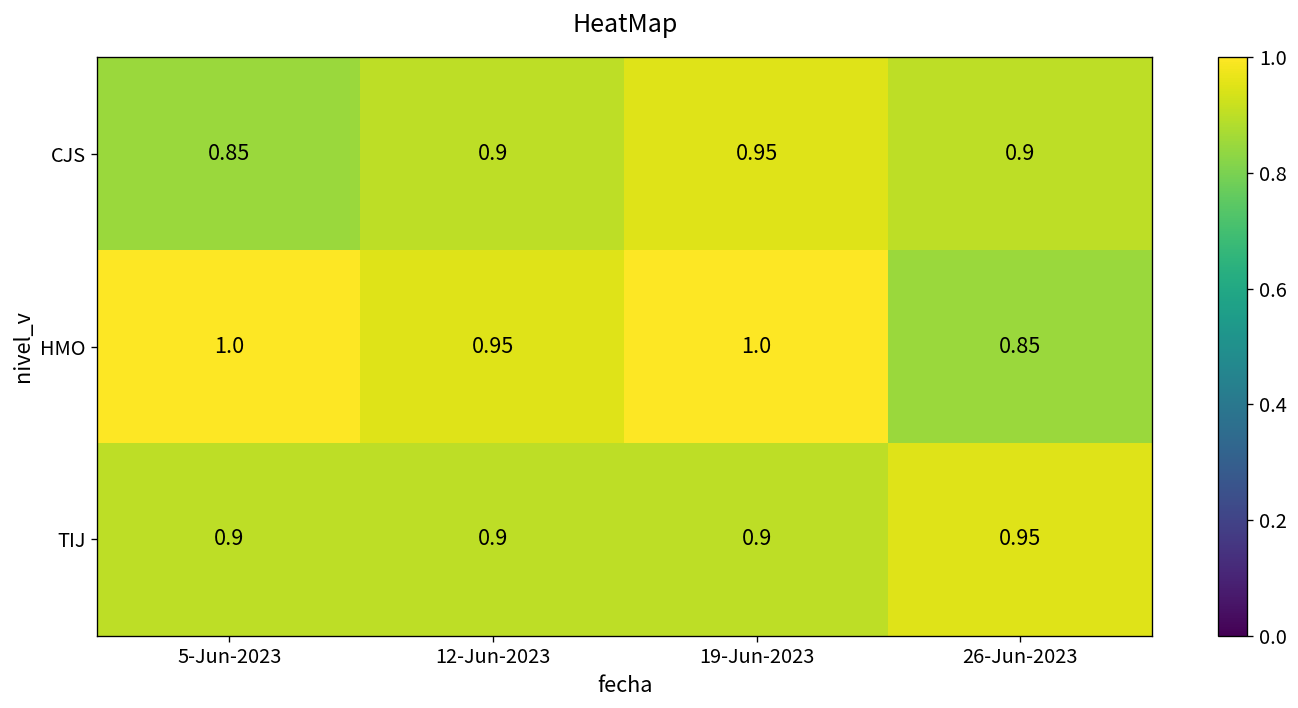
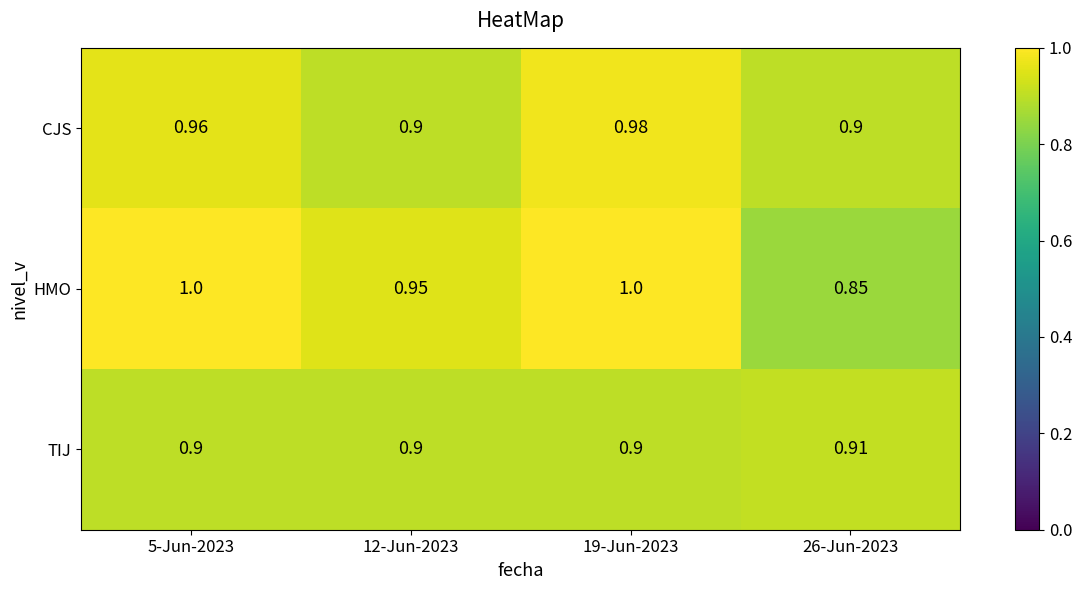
CJS, 5-Jun-2023: 0.85 -> 0.96
CJS, 19-Jun-2023: 0.95 -> 0.98
TIJ, 26-Jun-2023: 0.95 -> 0.91
